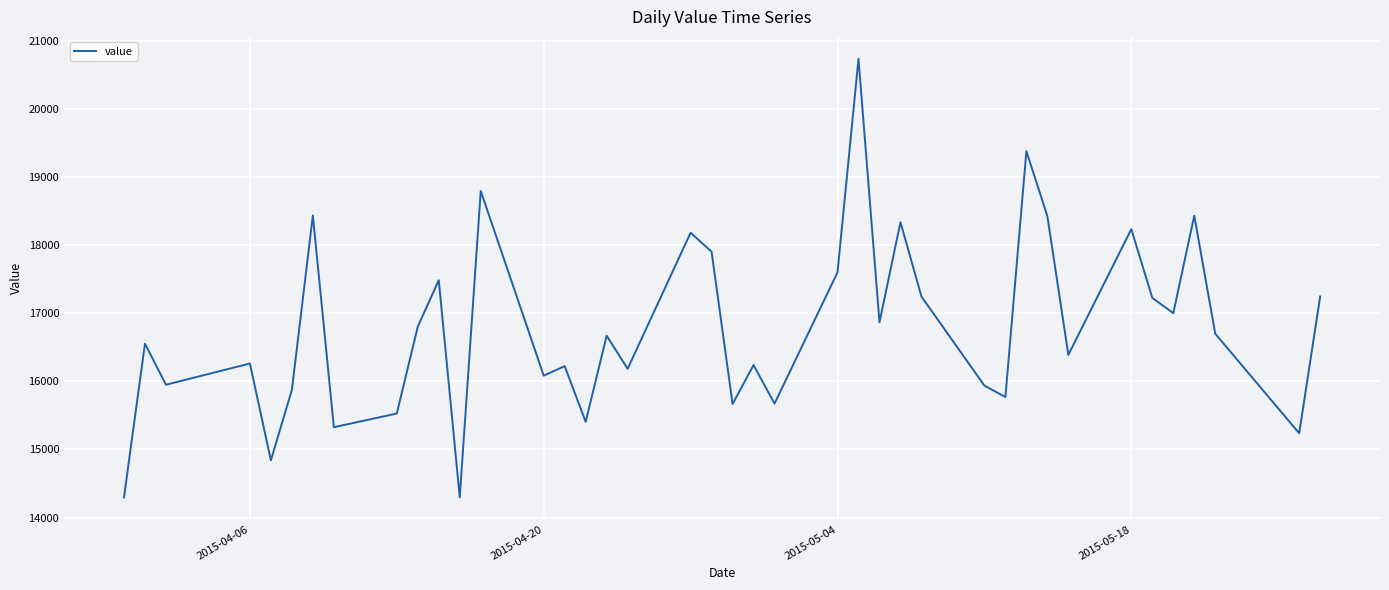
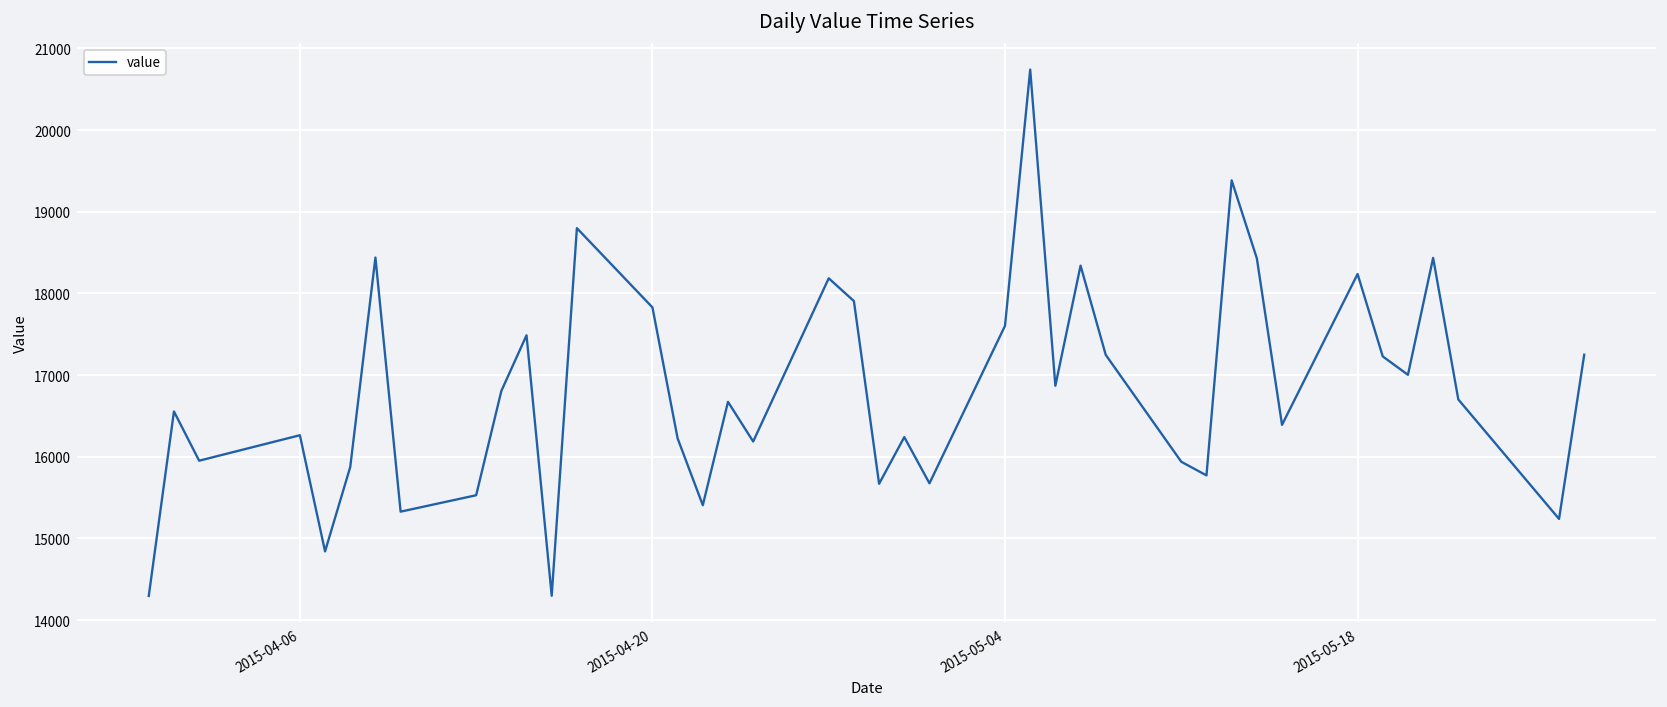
2015-04-20: 16100 -> 17800
